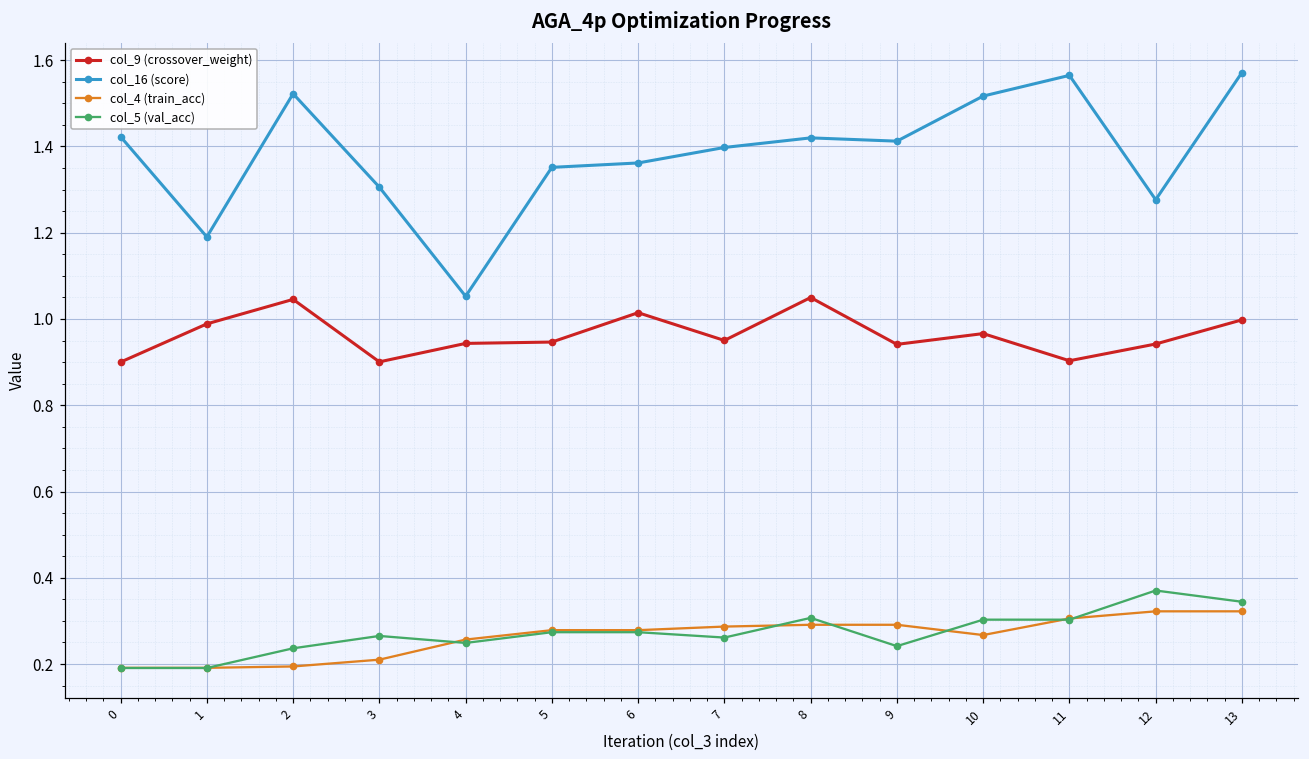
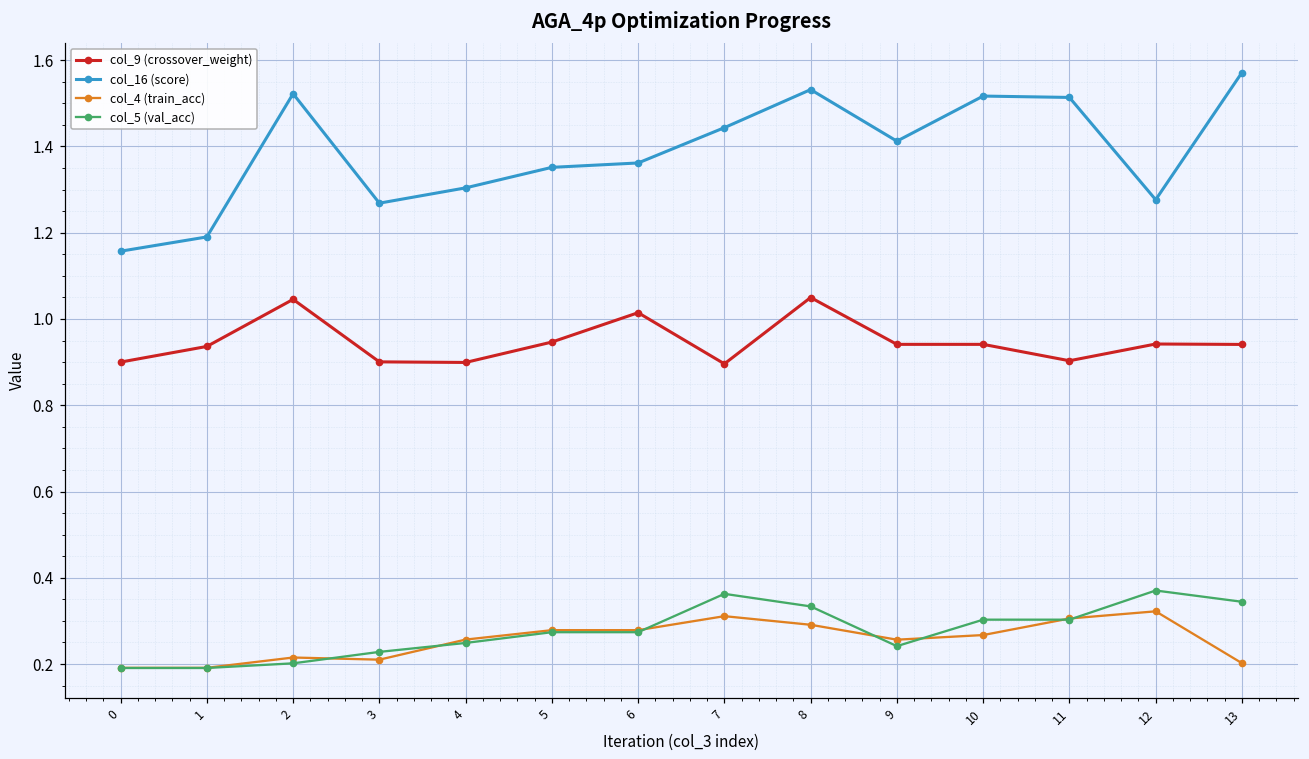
col_16 (score), 0: 1.42 -> 1.16
col_9 (crossover_weight), 1: 0.99 -> 0.94
col_4 (train_acc), 2: 0.19 -> 0.22
col_5 (val_acc), 2: 0.24 -> 0.20
col_16 (score), 3: 1.31 -> 1.27
col_5 (val_acc), 3: 0.27 -> 0.23
col_9 (crossover_weight), 4: 0.94 -> 0.90
col_16 (score), 4: 1.05 -> 1.30
col_9 (crossover_weight), 7: 0.95 -> 0.90
col_16 (score), 7: 1.40 -> 1.44
col_4 (train_acc), 7: 0.29 -> 0.31
col_5 (val_acc), 7: 0.26 -> 0.36
col_16 (score), 8: 1.42 -> 1.53
col_5 (val_acc), 8: 0.31 -> 0.33
col_4 (train_acc), 9: 0.29 -> 0.26
col_9 (crossover_weight), 10: 0.97 -> 0.94
col_16 (score), 11: 1.56 -> 1.51
col_9 (crossover_weight), 13: 1.00 -> 0.94
col_4 (train_acc), 13: 0.32 -> 0.20
